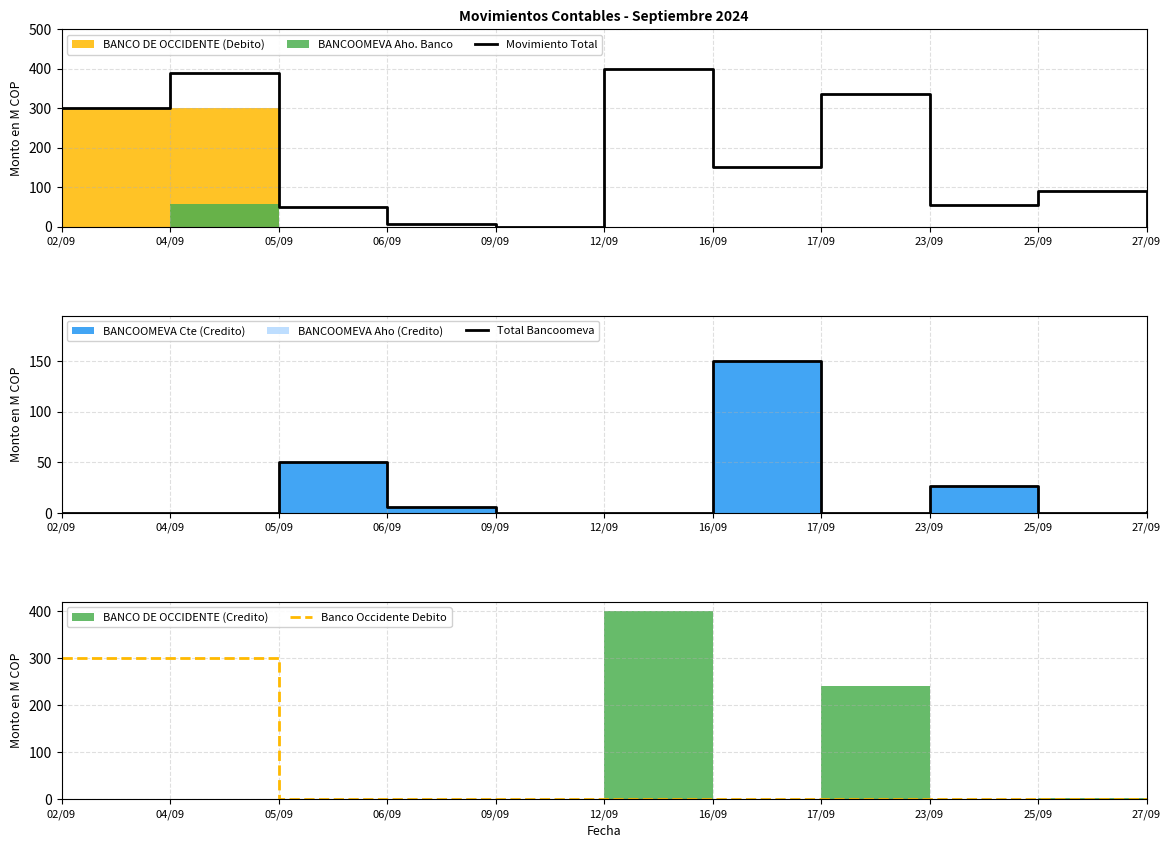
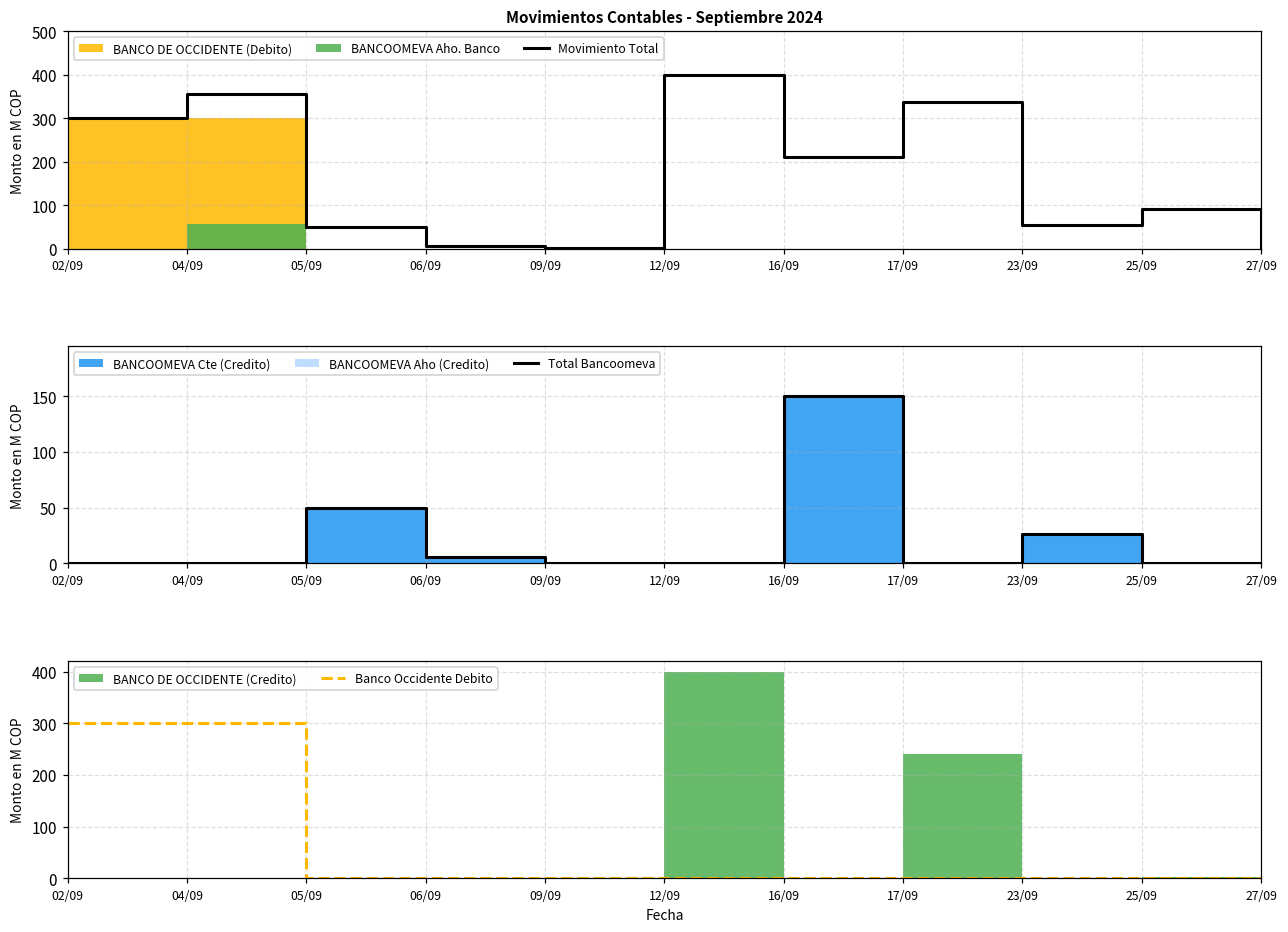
Movimientos Contables - Septiembre 2024, Movimiento Total, 04/09: 390 -> 360
Movimientos Contables - Septiembre 2024, Movimiento Total, 16/09: 150 -> 210
